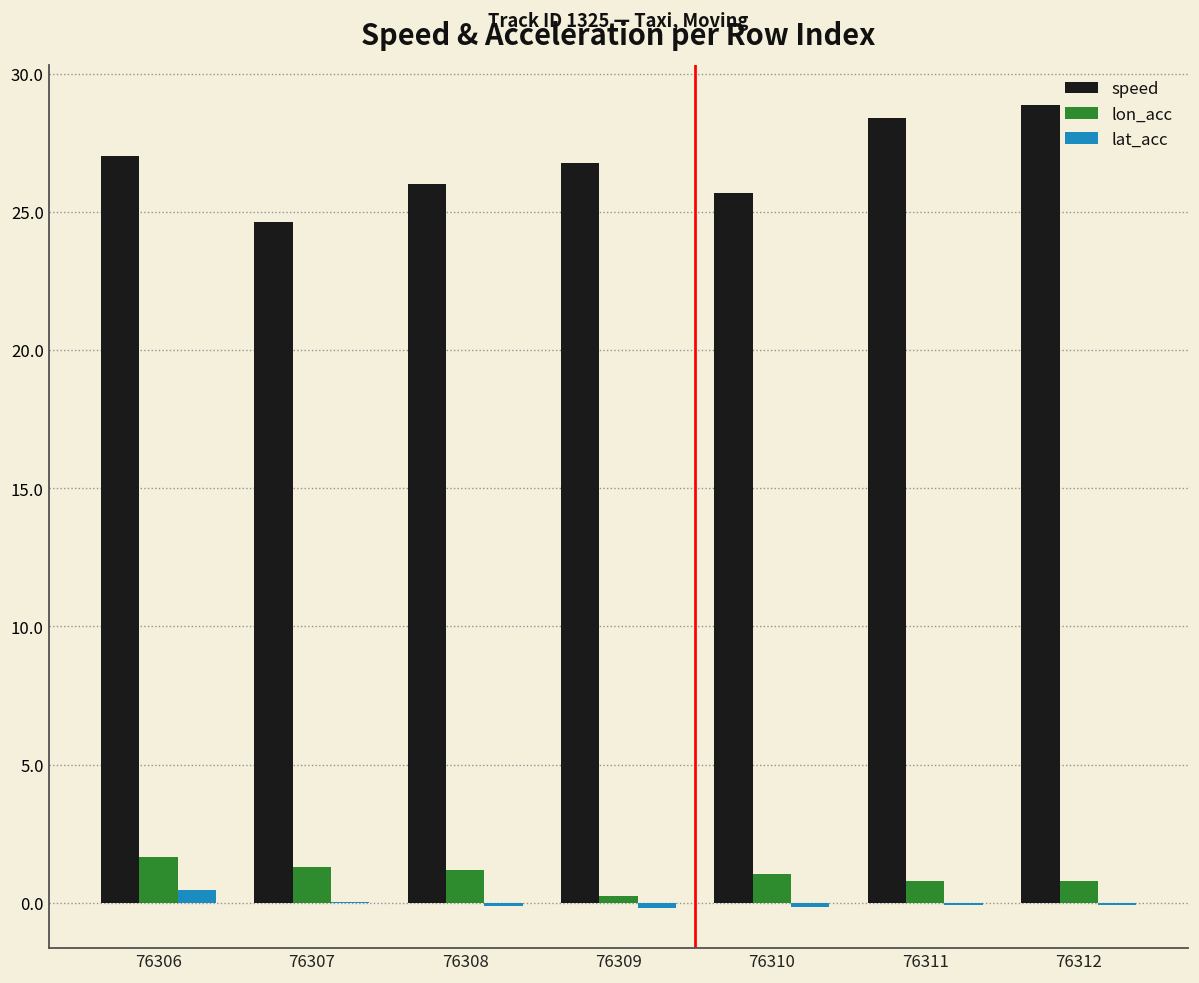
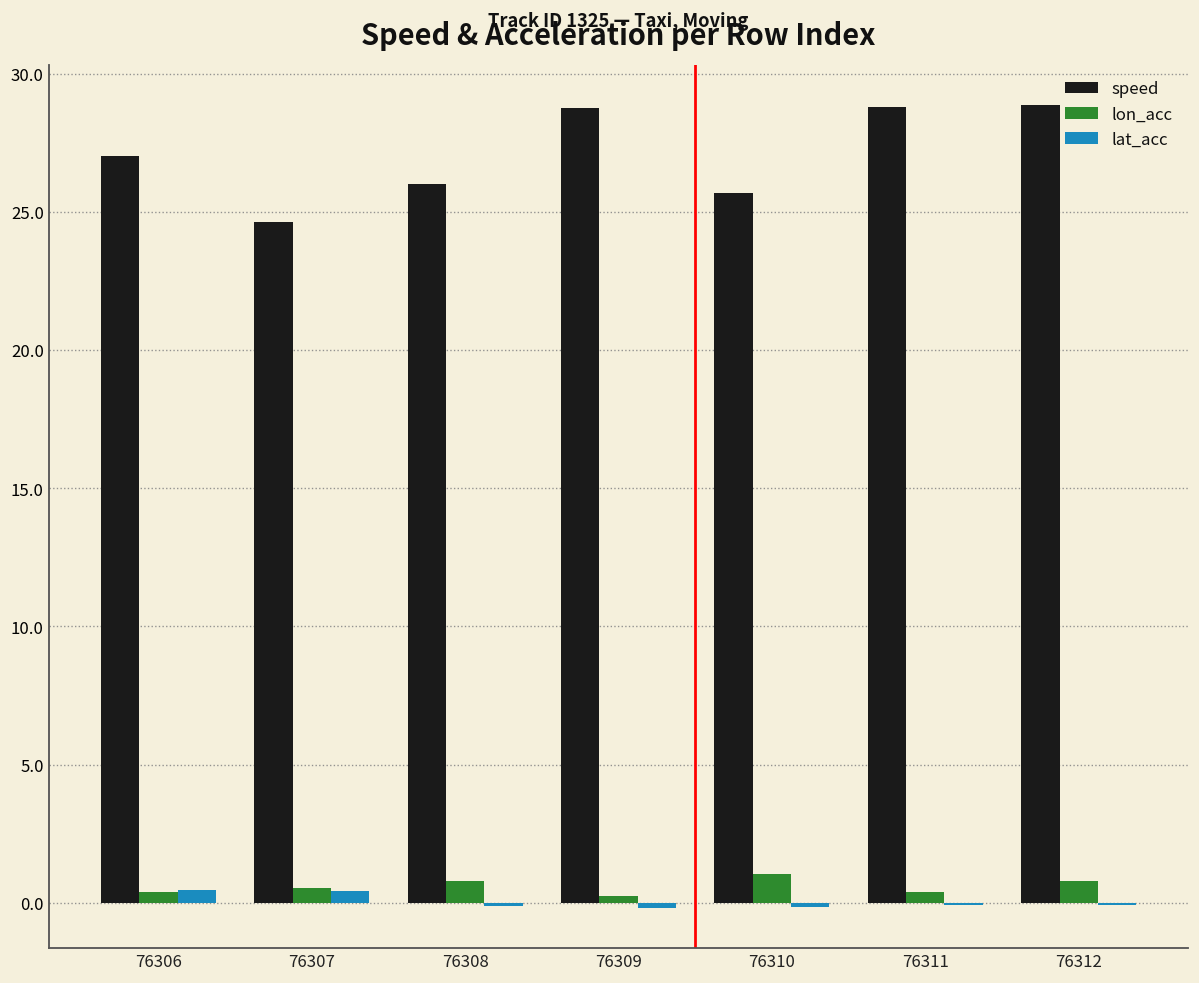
lon_acc, 76306: 1.7 -> 0.4
lon_acc, 76307: 1.3 -> 0.5
lat_acc, 76307: 0.0 -> 0.4
lon_acc, 76308: 1.2 -> 0.8
speed, 76309: 26.8 -> 28.8
speed, 76311: 28.4 -> 28.8
lon_acc, 76311: 0.8 -> 0.4
